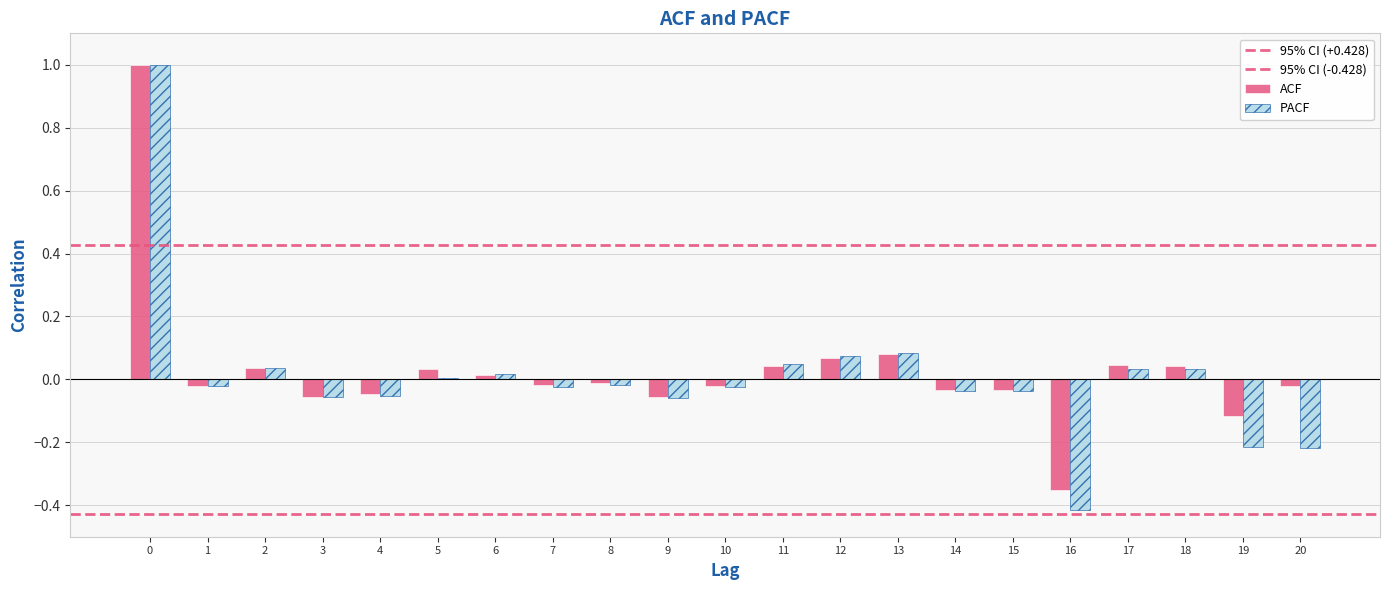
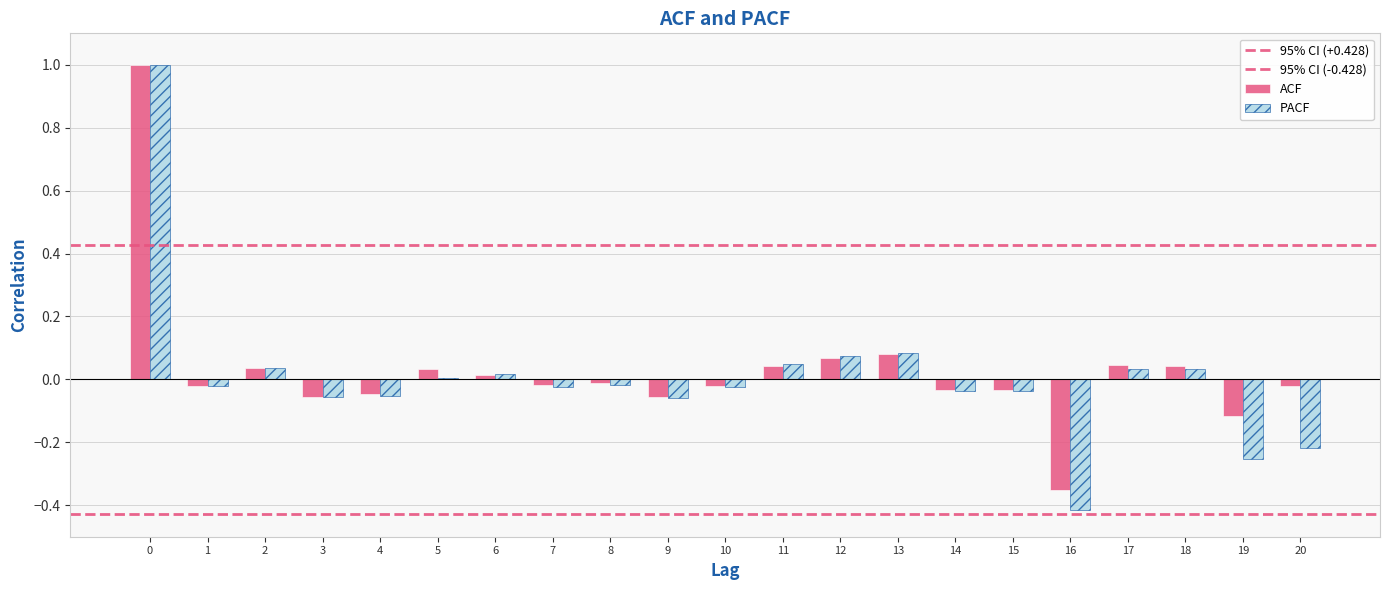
PACF, 19: -0.21 -> -0.25
